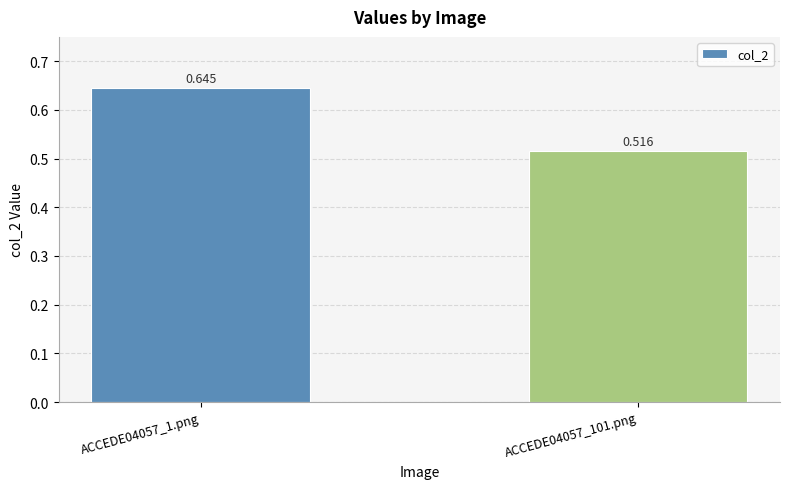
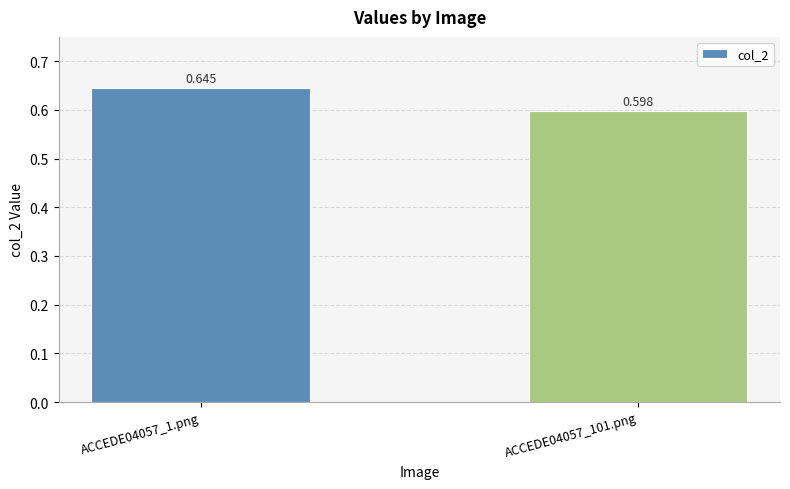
ACCEDE04057_101.png: 0.516 -> 0.598
